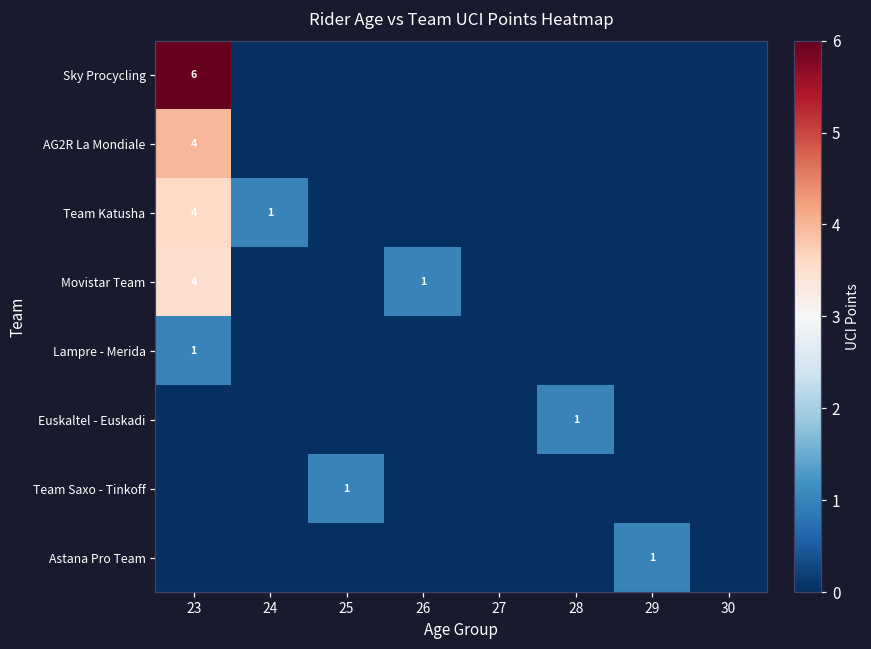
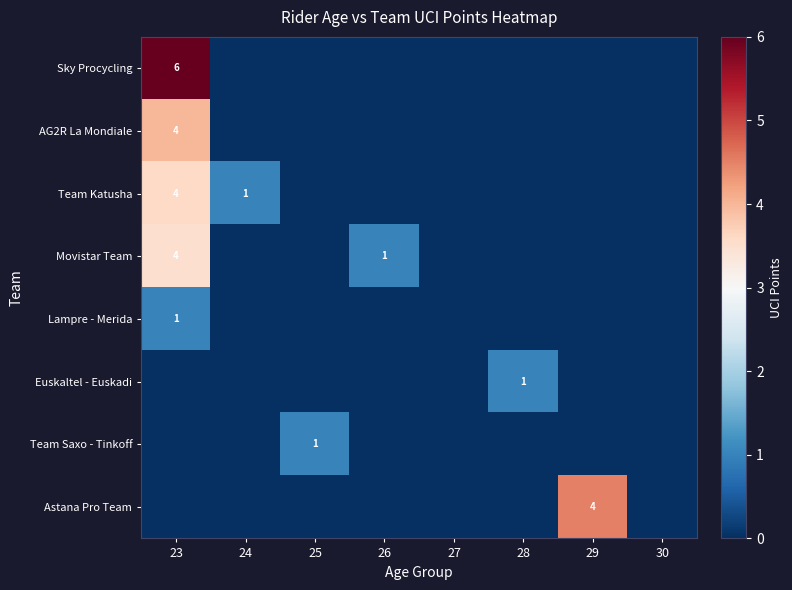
Astana Pro Team, 29: 1 -> 4
